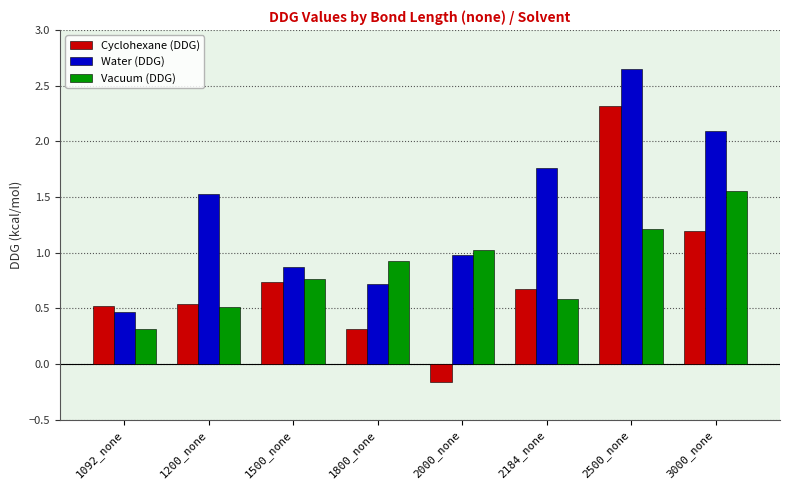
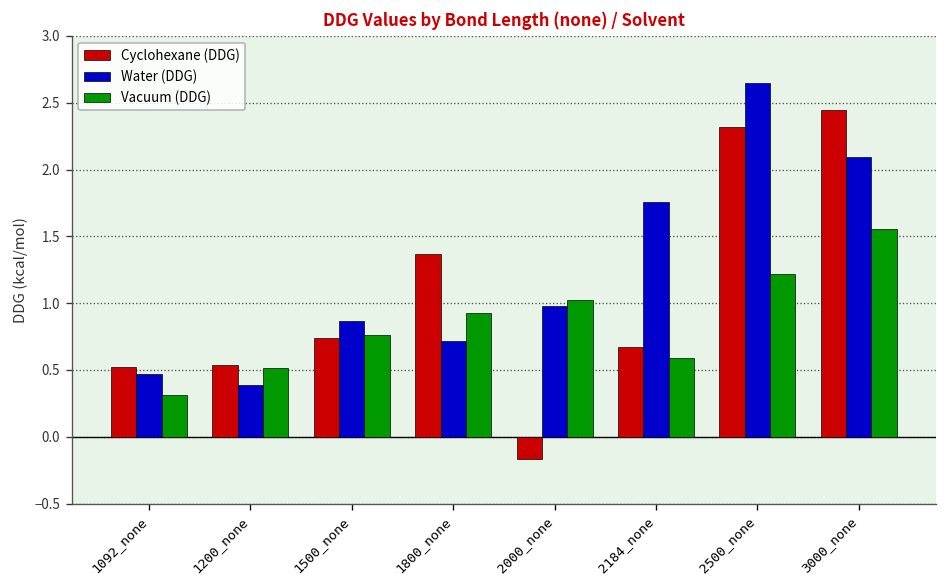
Water (DDG), 1200_none: 1.52 -> 0.39
Cyclohexane (DDG), 1800_none: 0.31 -> 1.37
Cyclohexane (DDG), 3000_none: 1.19 -> 2.45
